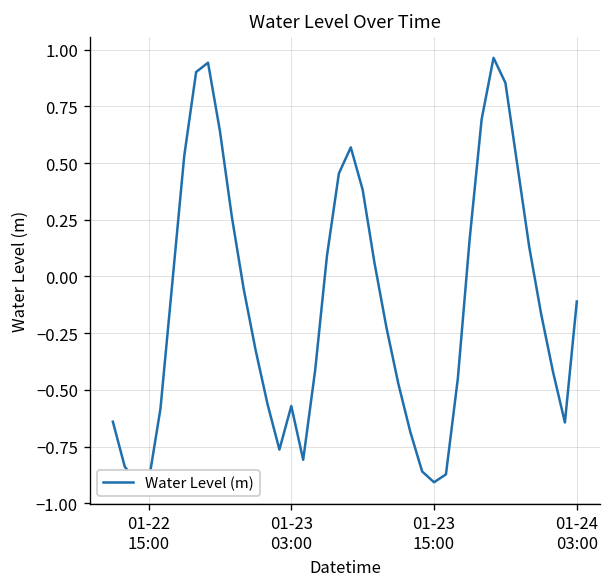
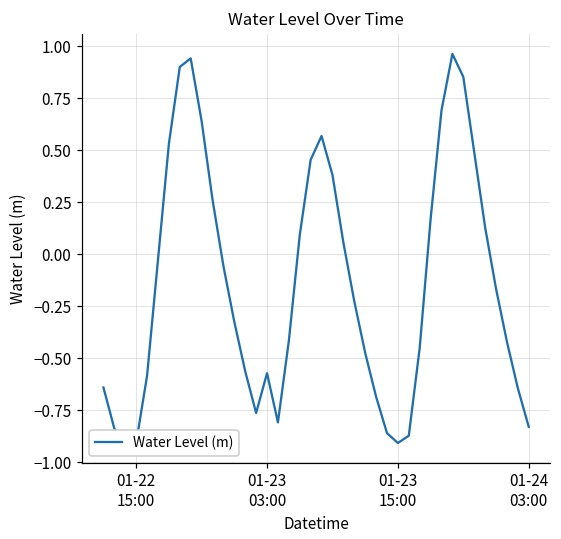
01-24 03:00: -0.11 -> -0.83
